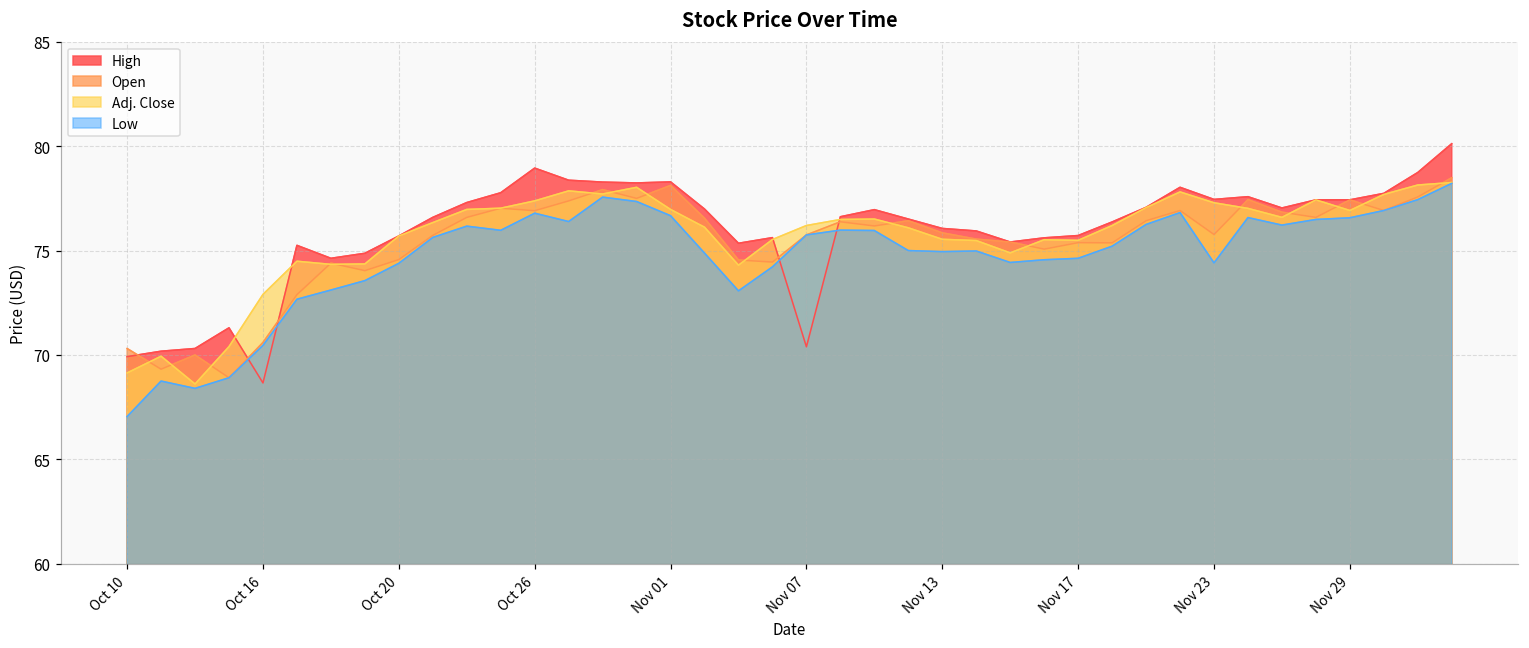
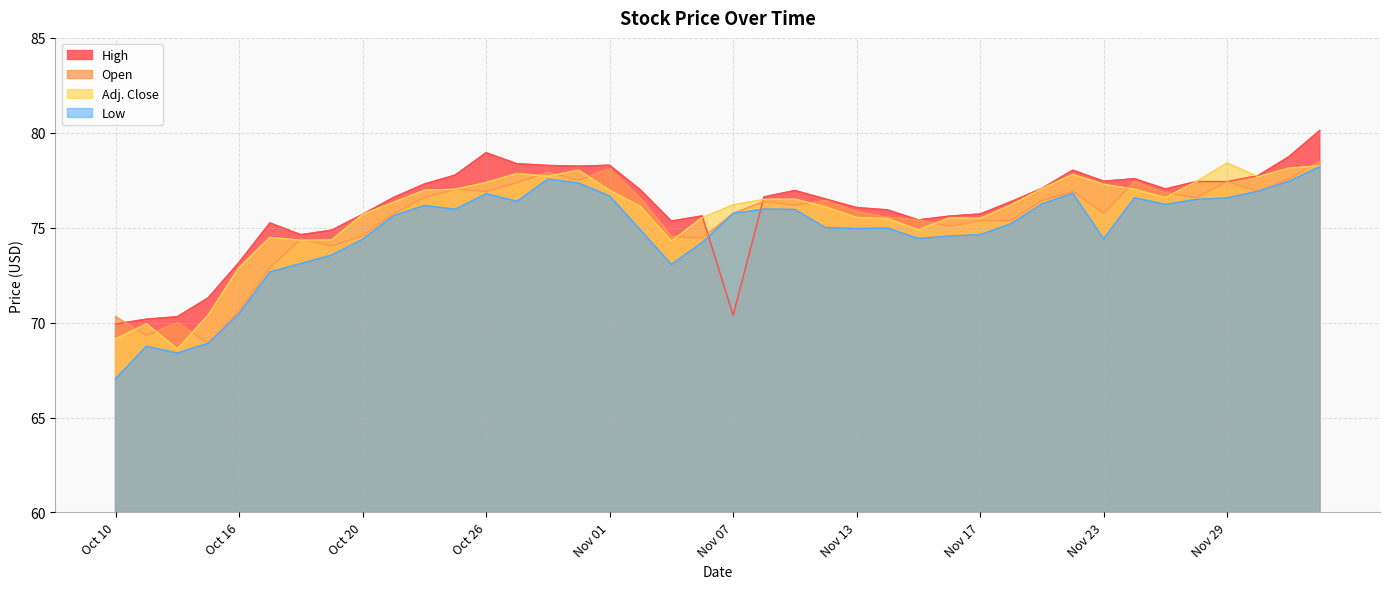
High, Oct 16: 68.7 -> 73.2
Adj. Close, Nov 29: 76.9 -> 78.4
